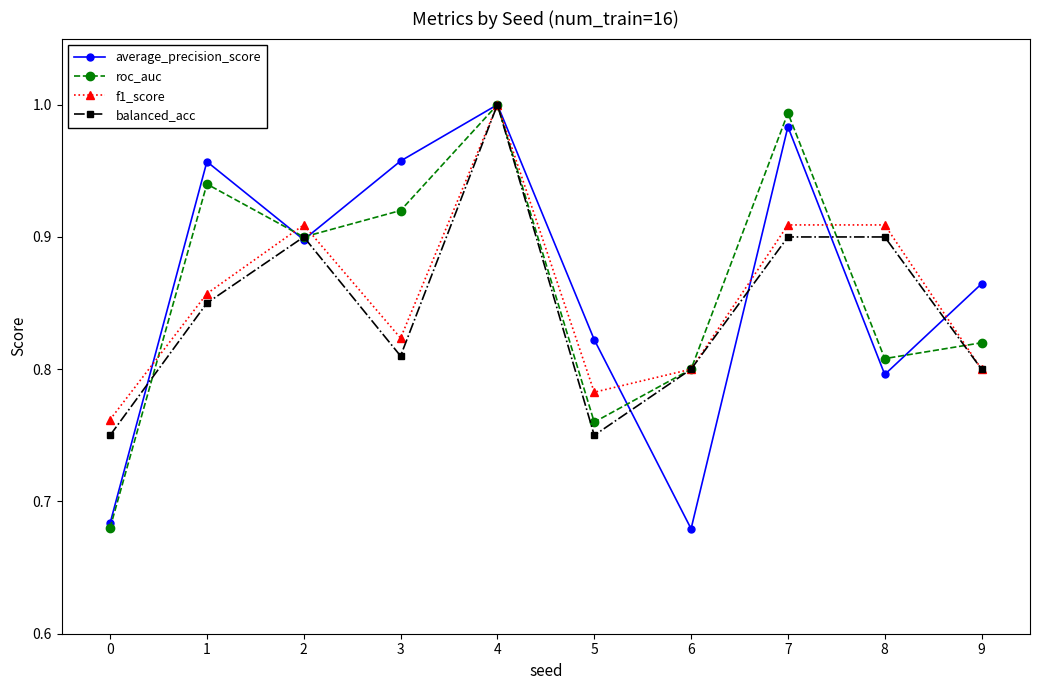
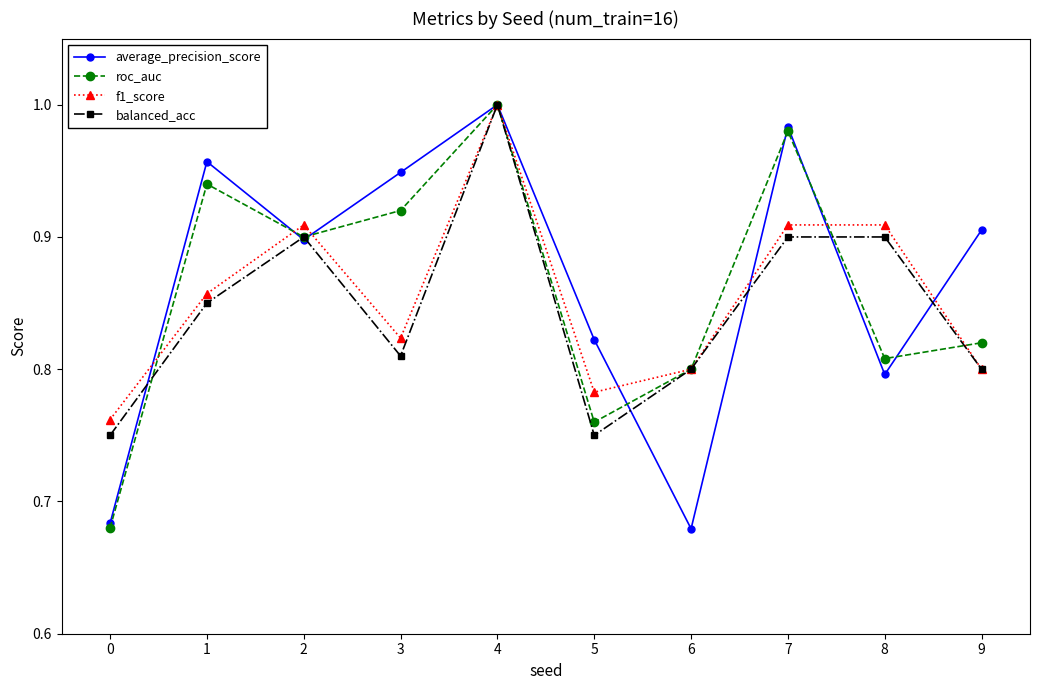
average_precision_score, 3: 0.957 -> 0.949
roc_auc, 7: 0.994 -> 0.980
average_precision_score, 9: 0.865 -> 0.905
